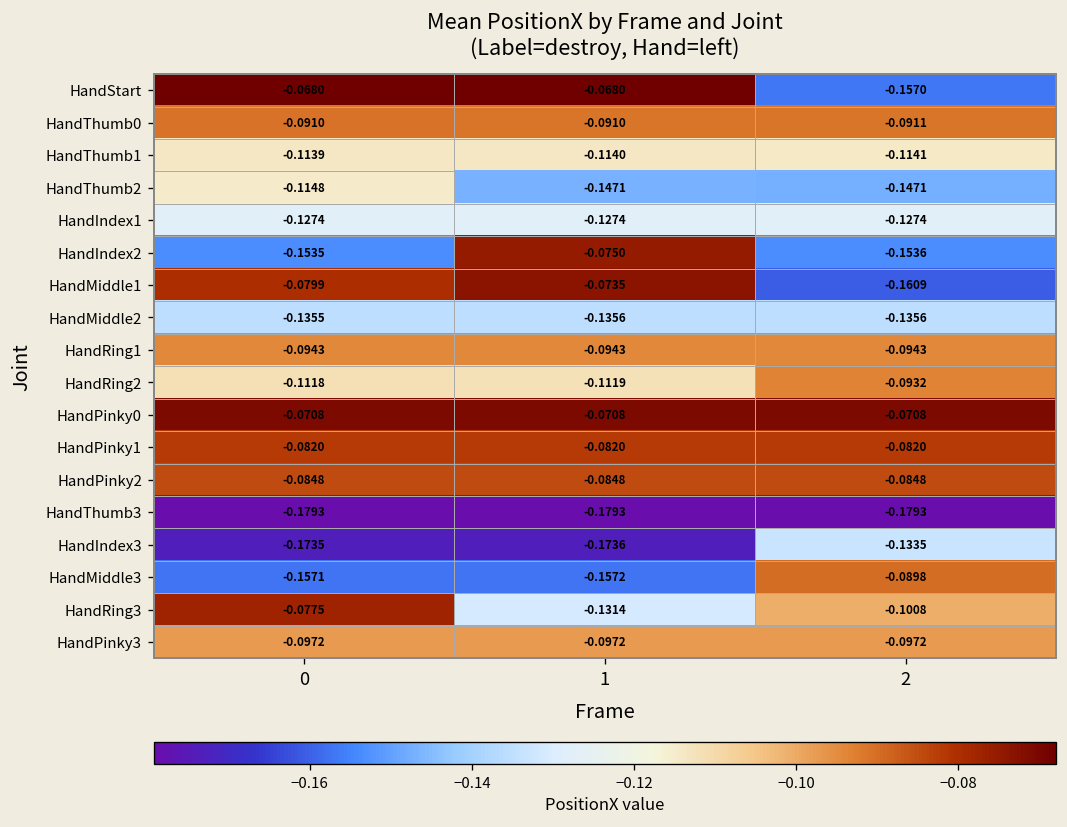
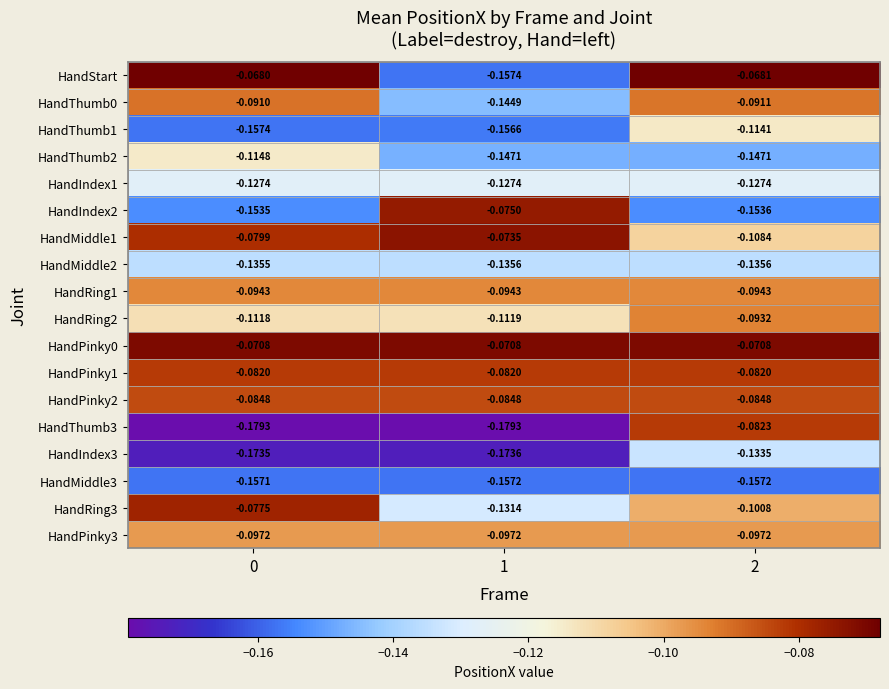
HandStart, 1: -0.0680 -> -0.1574
HandStart, 2: -0.1570 -> -0.0681
HandThumb0, 1: -0.0910 -> -0.1449
HandThumb1, 0: -0.1139 -> -0.1574
HandThumb1, 1: -0.1140 -> -0.1566
HandMiddle1, 2: -0.1609 -> -0.1084
HandThumb3, 2: -0.1793 -> -0.0823
HandMiddle3, 2: -0.0898 -> -0.1572
